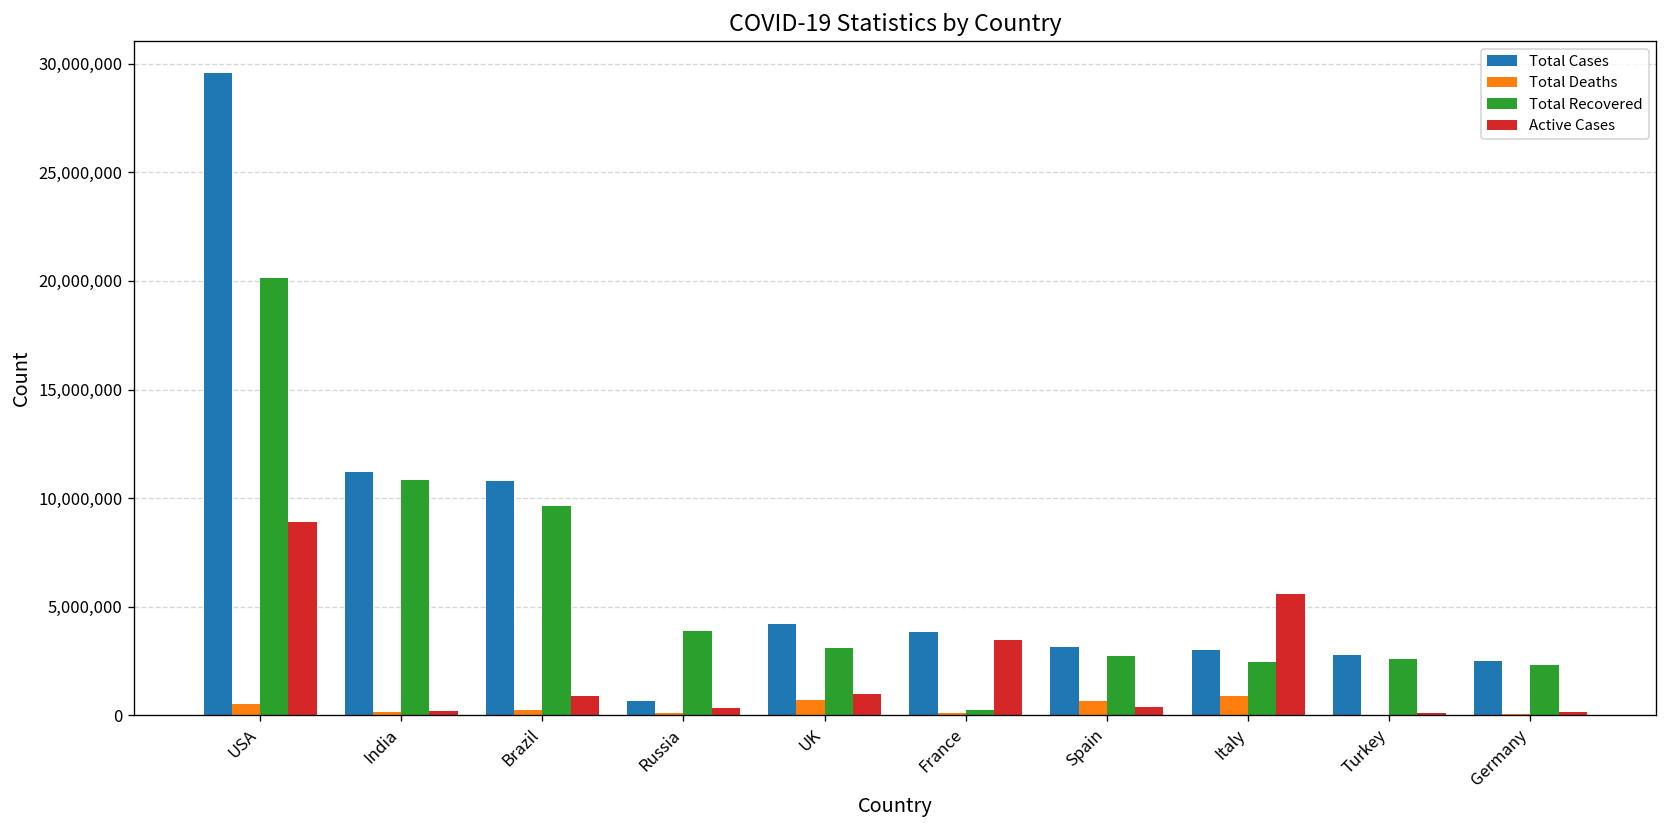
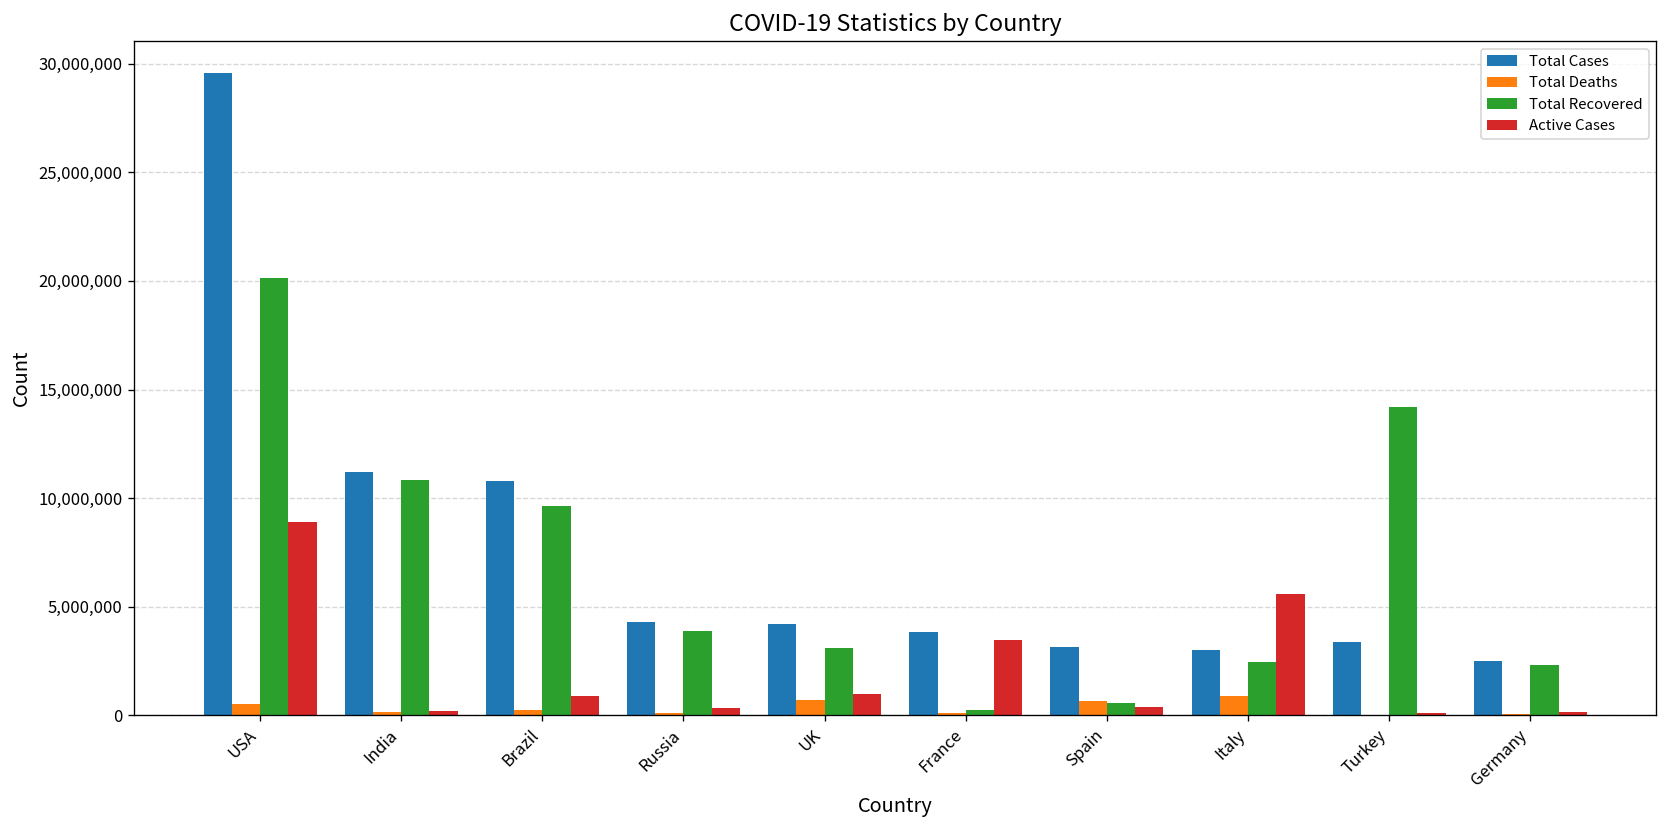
Total Cases, Russia: 700,000 -> 4,300,000
Total Recovered, Spain: 2,700,000 -> 600,000
Total Cases, Turkey: 2,800,000 -> 3,400,000
Total Recovered, Turkey: 2,600,000 -> 14,200,000
